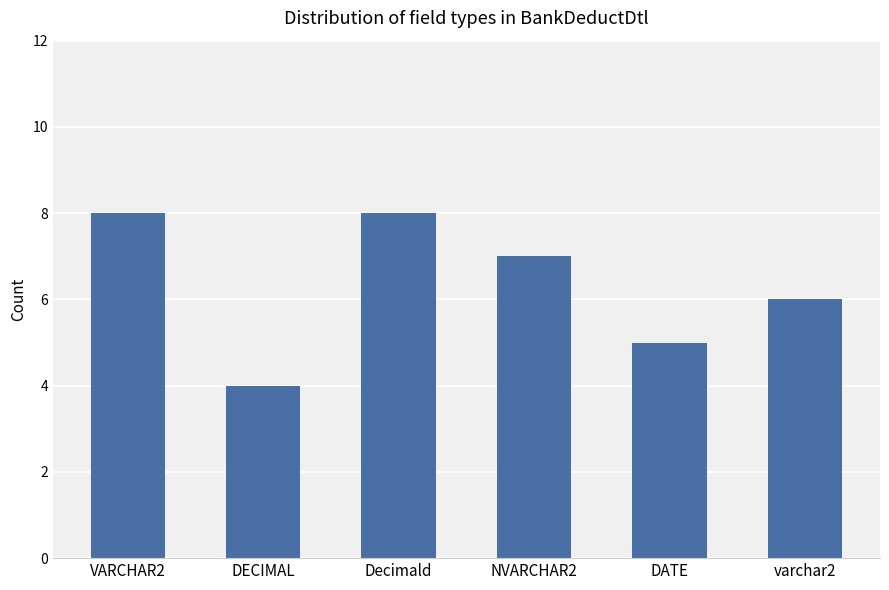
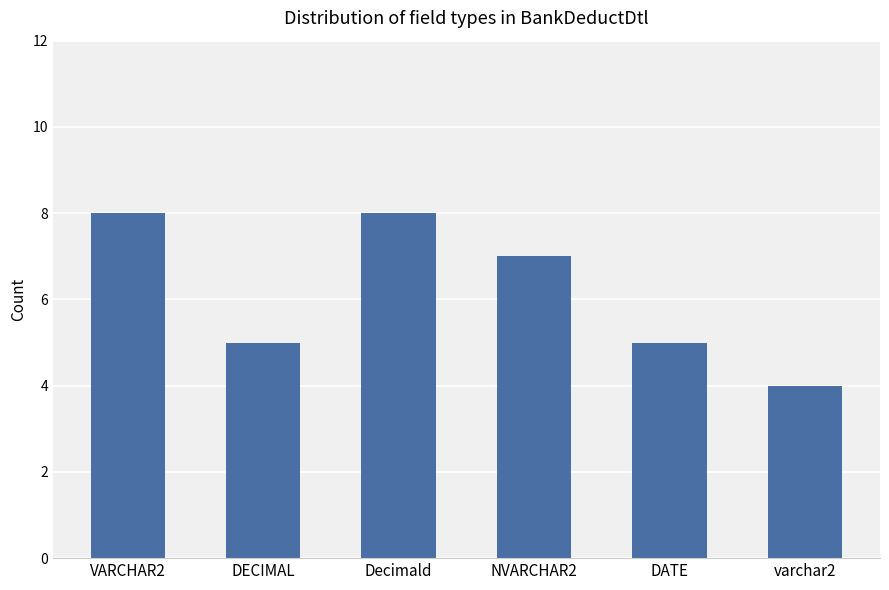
DECIMAL: 4 -> 5
varchar2: 6 -> 4
